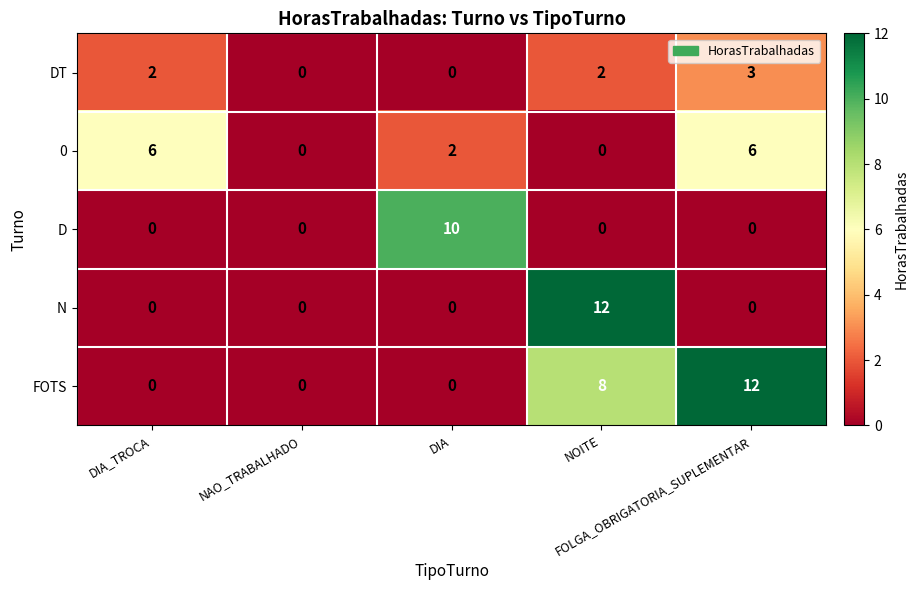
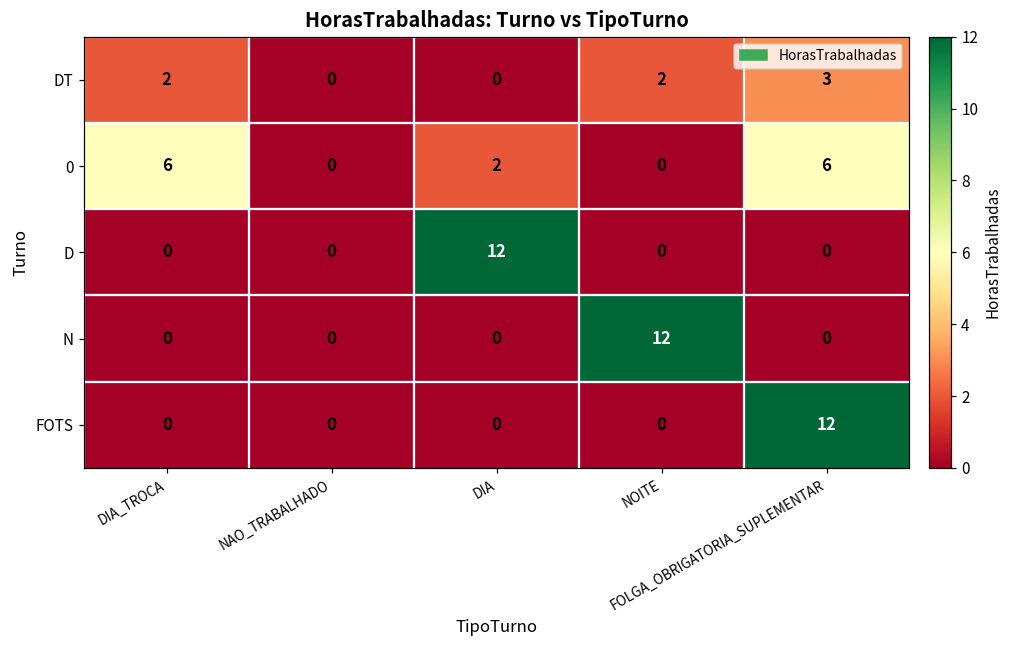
D, DIA: 10 -> 12
FOTS, NOITE: 8 -> 0
